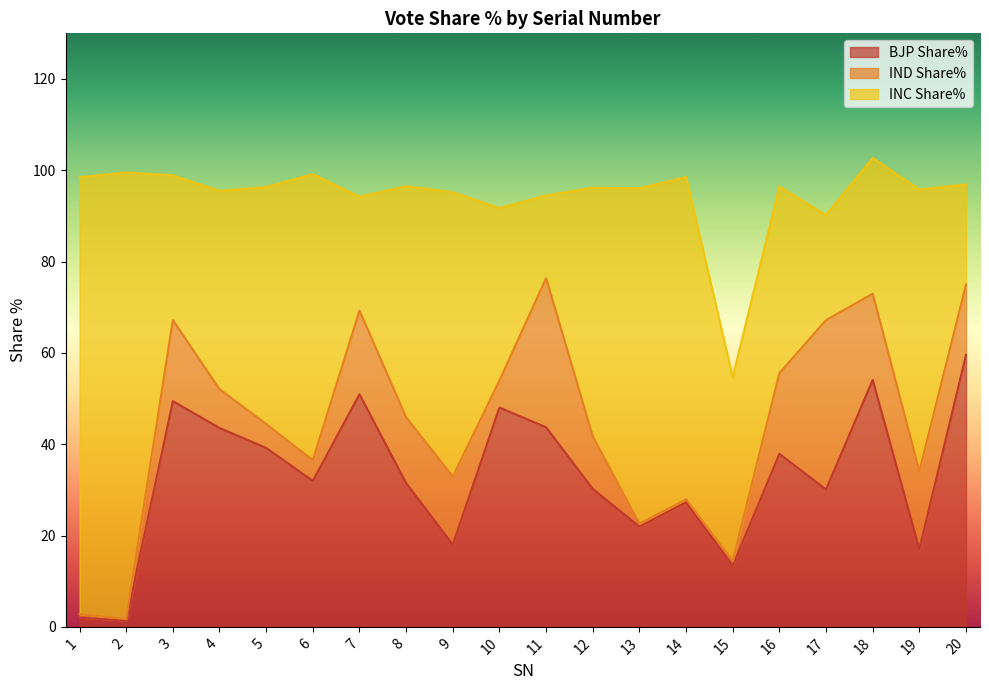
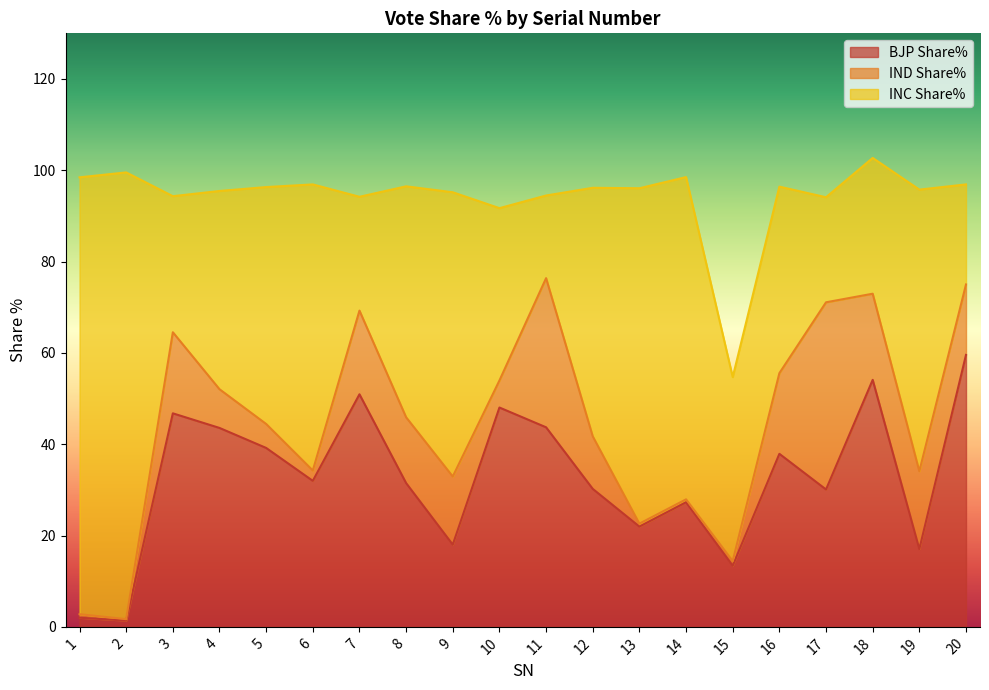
BJP Share%, 3: 49 -> 47
INC Share%, 3: 32 -> 30
IND Share%, 6: 5 -> 2
IND Share%, 17: 37 -> 41
